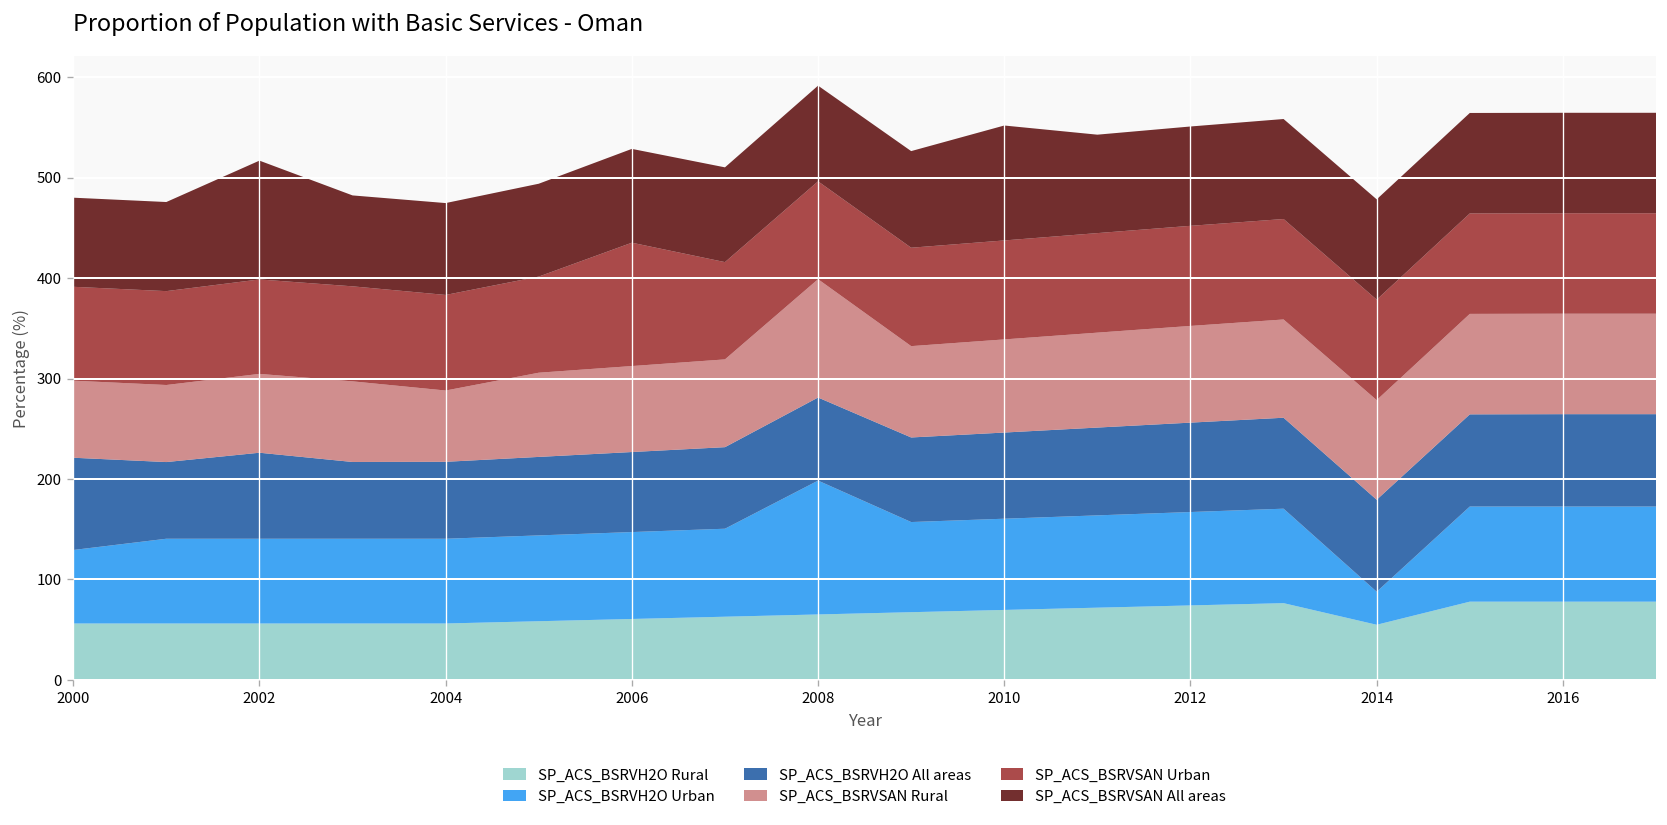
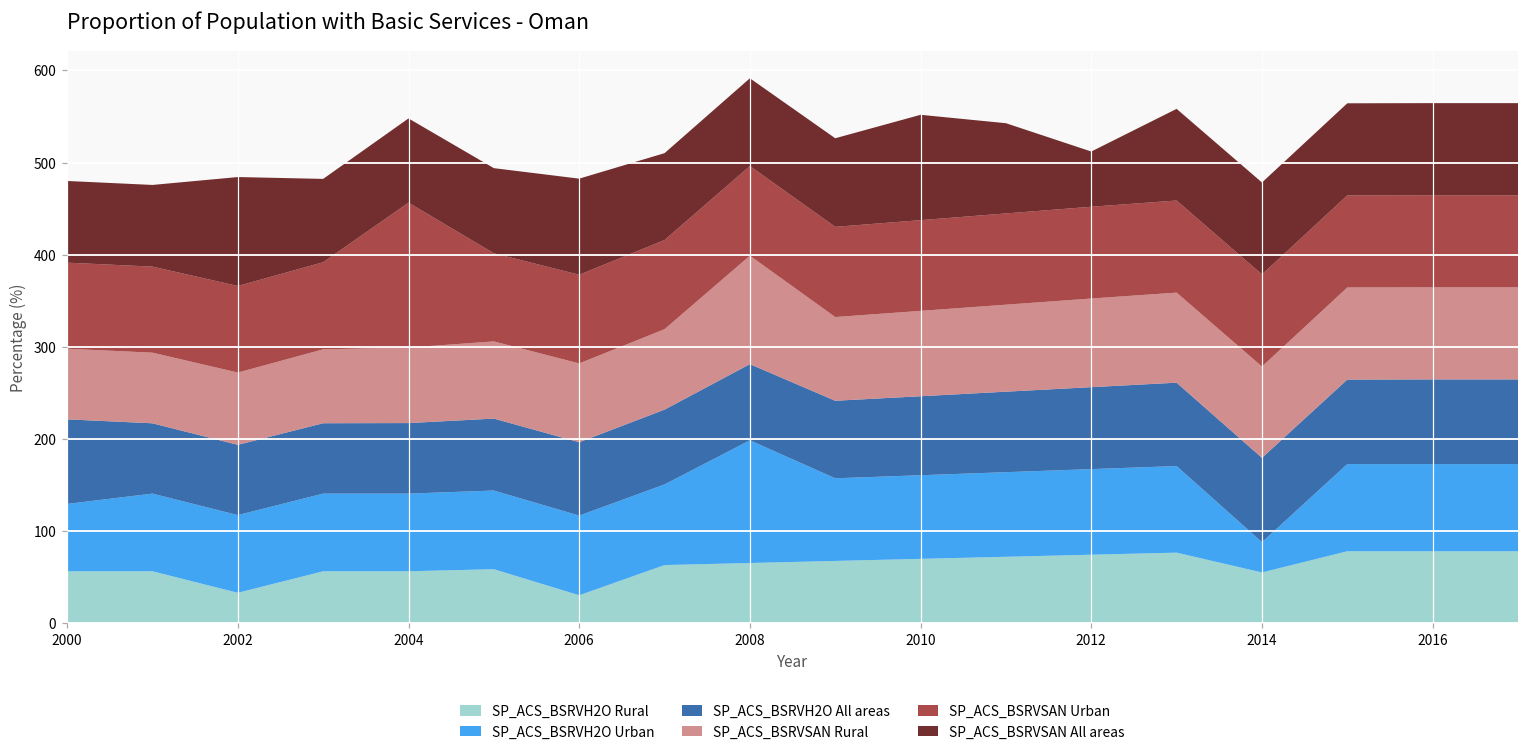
SP_ACS_BSRVH2O Rural, 2002: 60 -> 30
SP_ACS_BSRVH2O All areas, 2002: 90 -> 80
SP_ACS_BSRVSAN Rural, 2004: 70 -> 80
SP_ACS_BSRVSAN Urban, 2004: 100 -> 160
SP_ACS_BSRVH2O Rural, 2006: 60 -> 30
SP_ACS_BSRVSAN Urban, 2006: 120 -> 100
SP_ACS_BSRVSAN All areas, 2006: 90 -> 100
SP_ACS_BSRVSAN All areas, 2012: 100 -> 60
